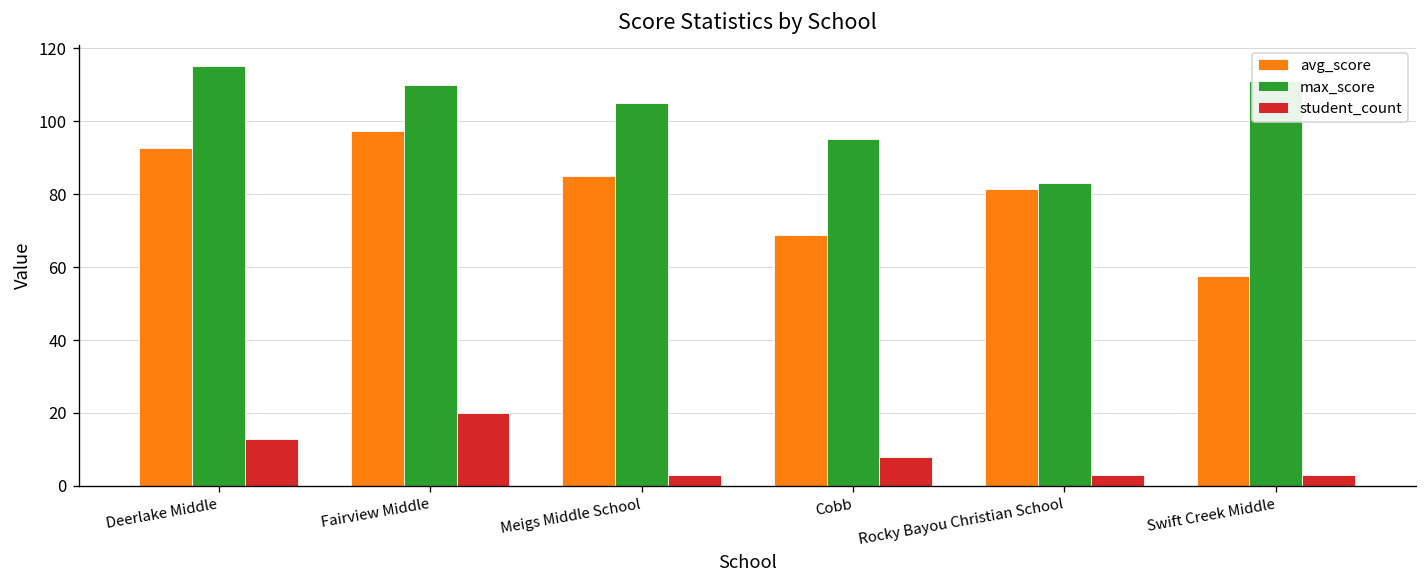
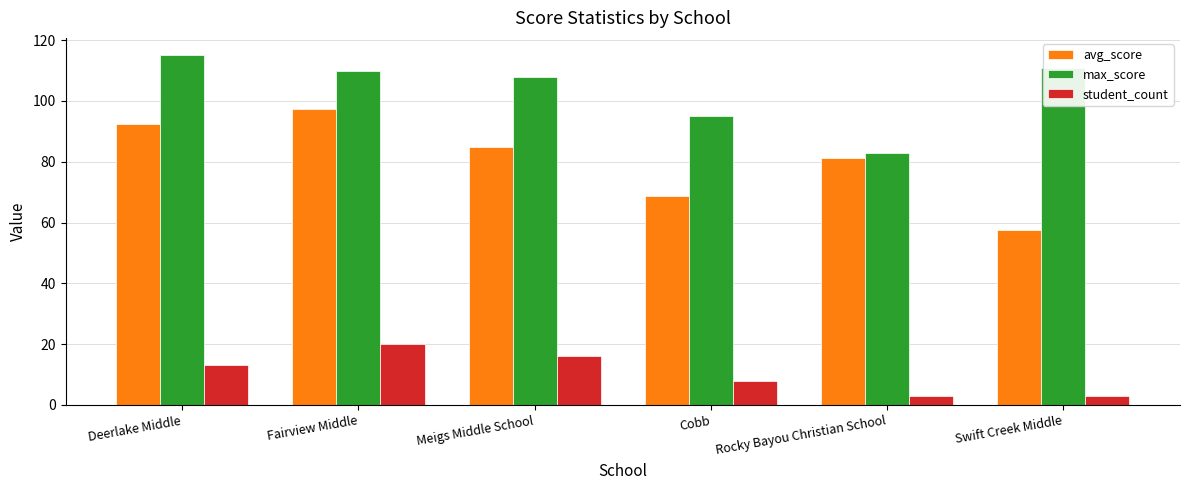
max_score, Meigs Middle School: 105 -> 108
student_count, Meigs Middle School: 3 -> 16
